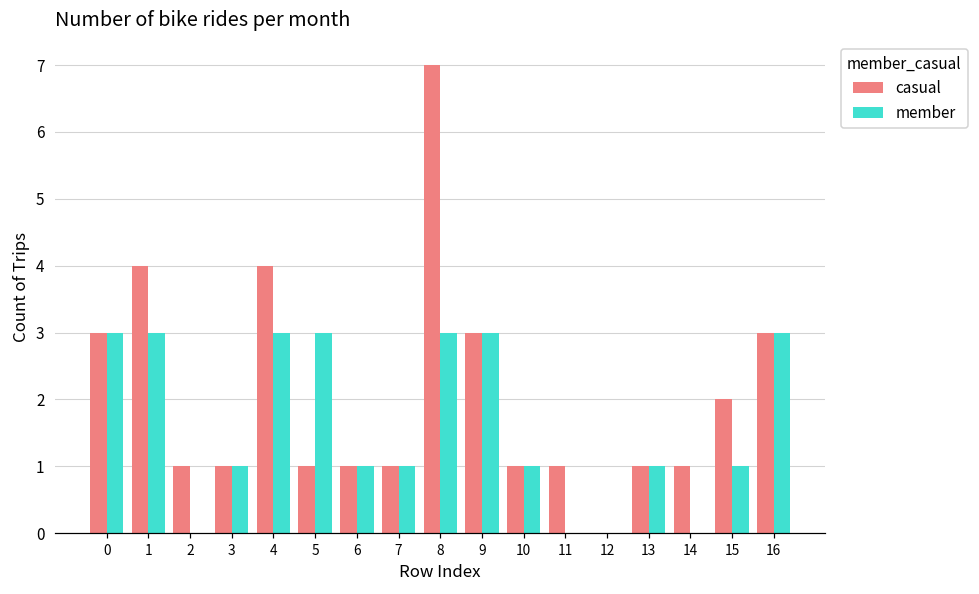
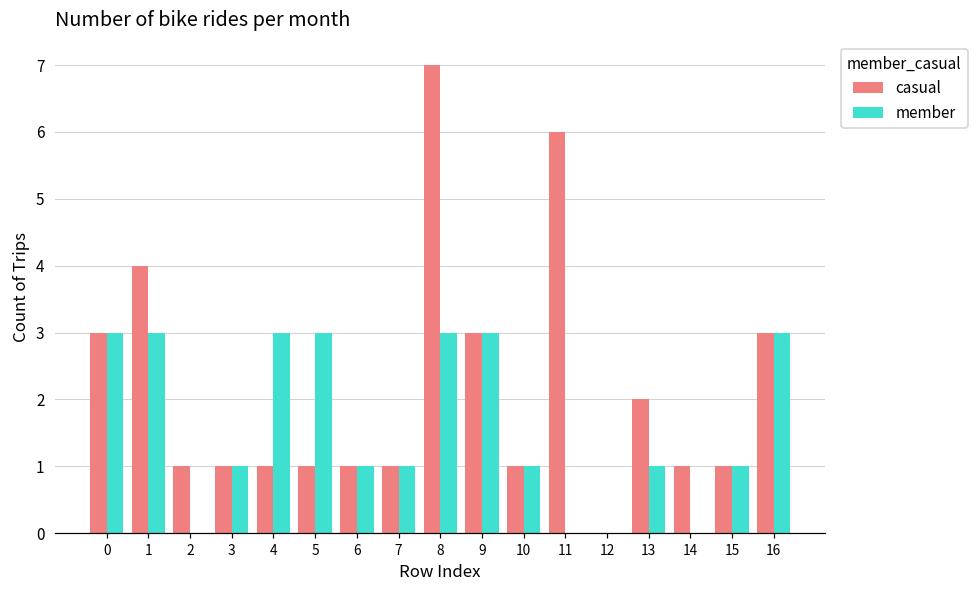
casual, 4: 4 -> 1
casual, 11: 1 -> 6
casual, 13: 1 -> 2
casual, 15: 2 -> 1
